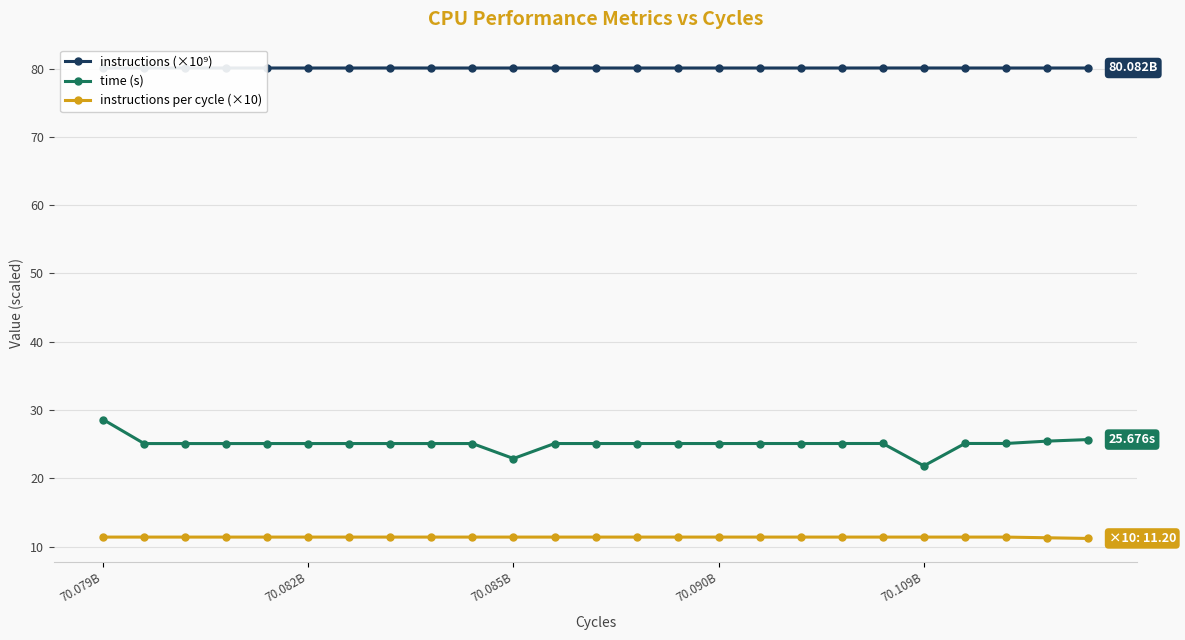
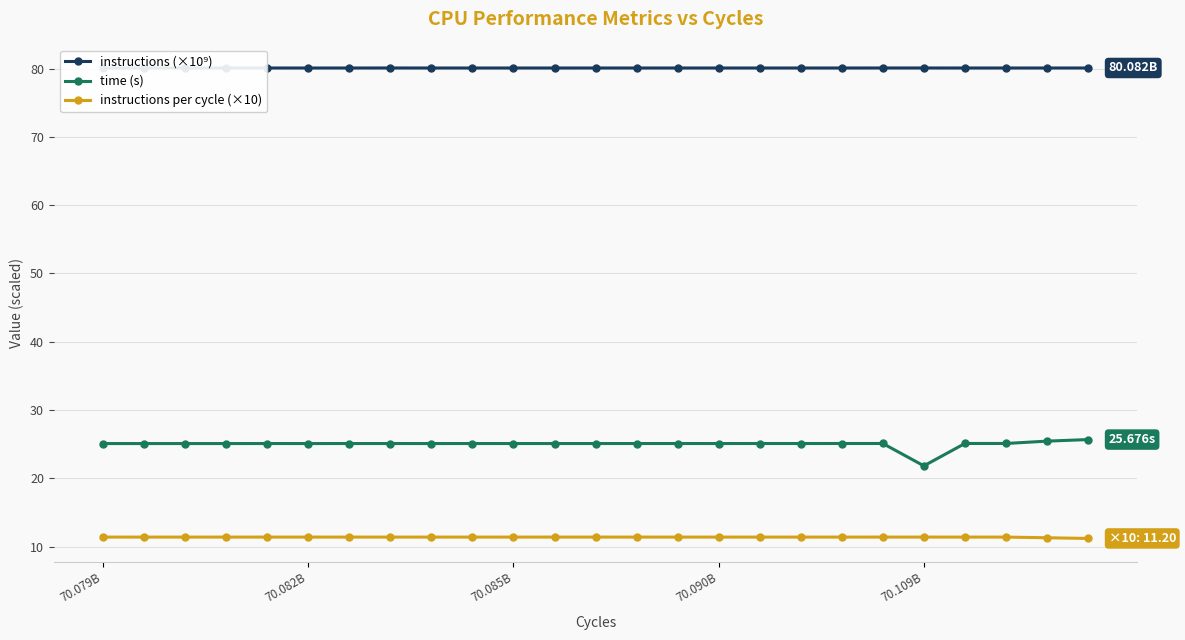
time (s), 70.079B: 29 -> 25
time (s), 70.085B: 23 -> 25
